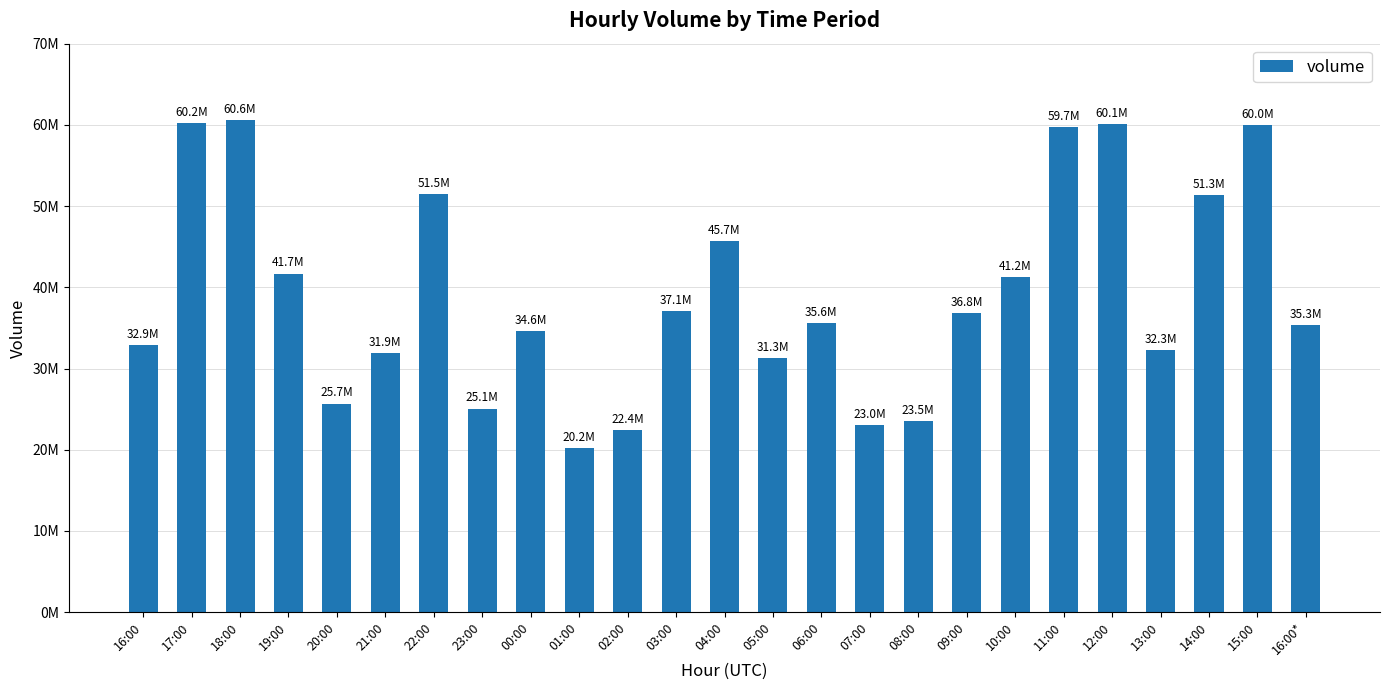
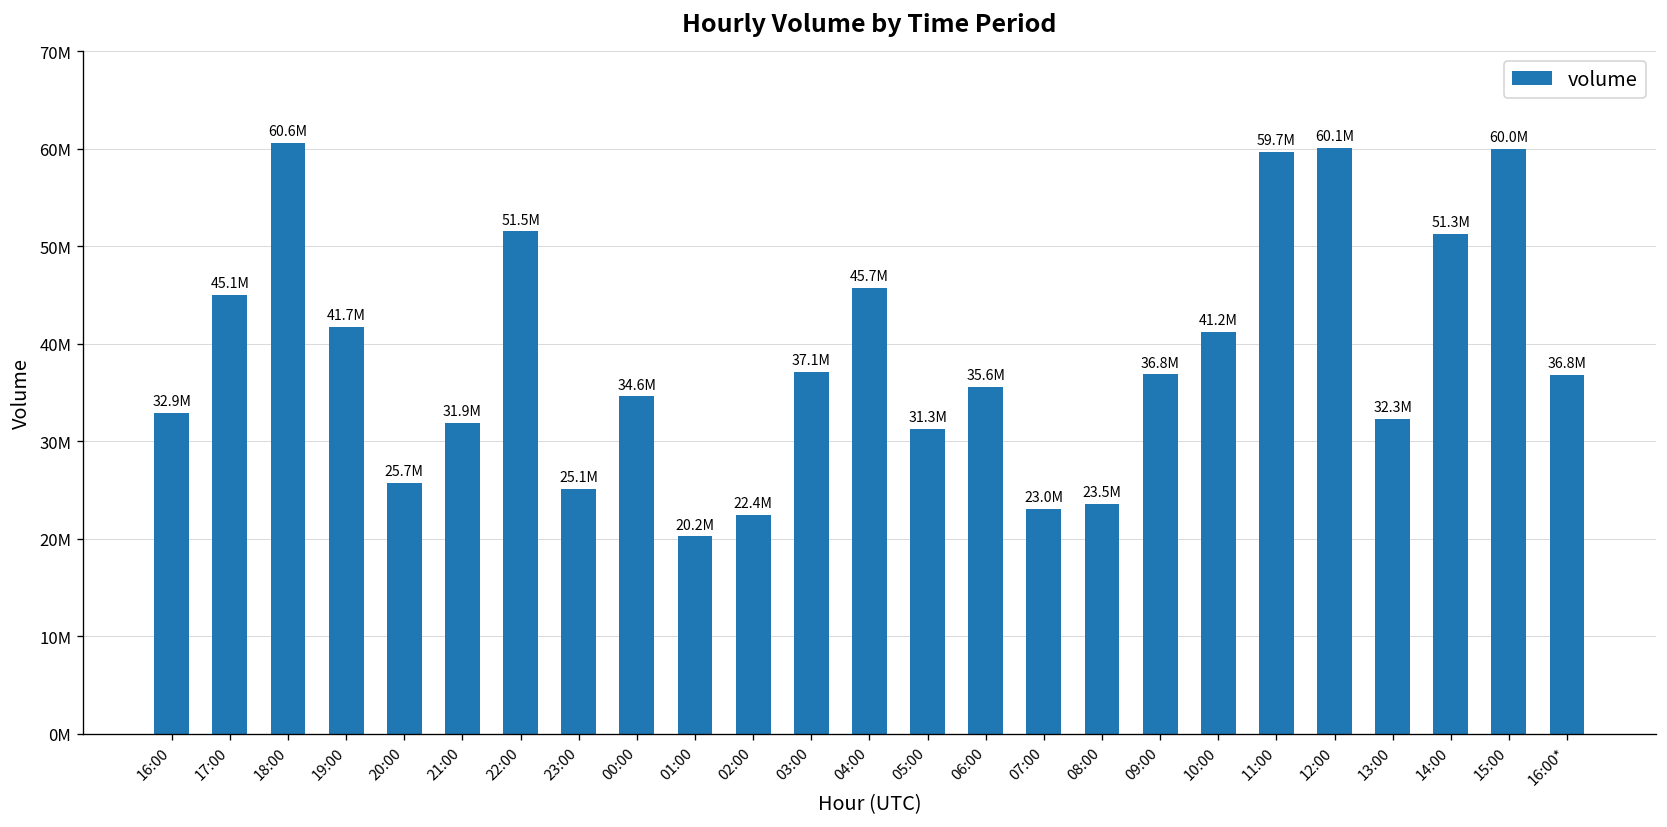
17:00: 60.2M -> 45.1M
16:00*: 35.3M -> 36.8M
